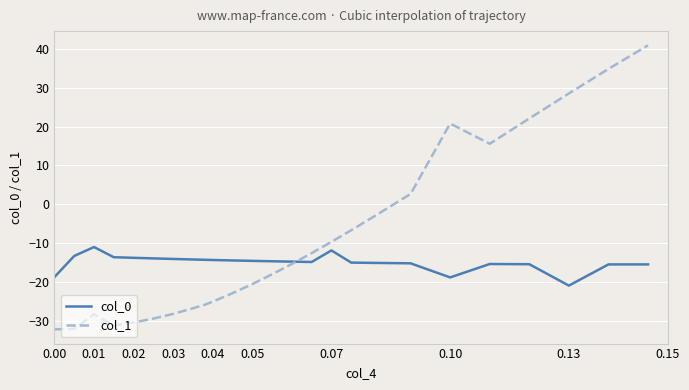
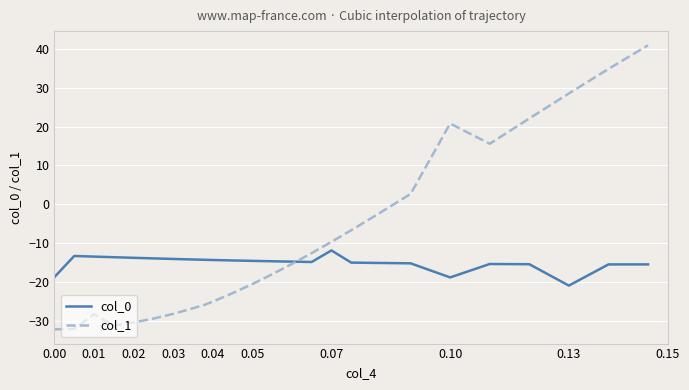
col_0, 0.01: -11 -> -13
